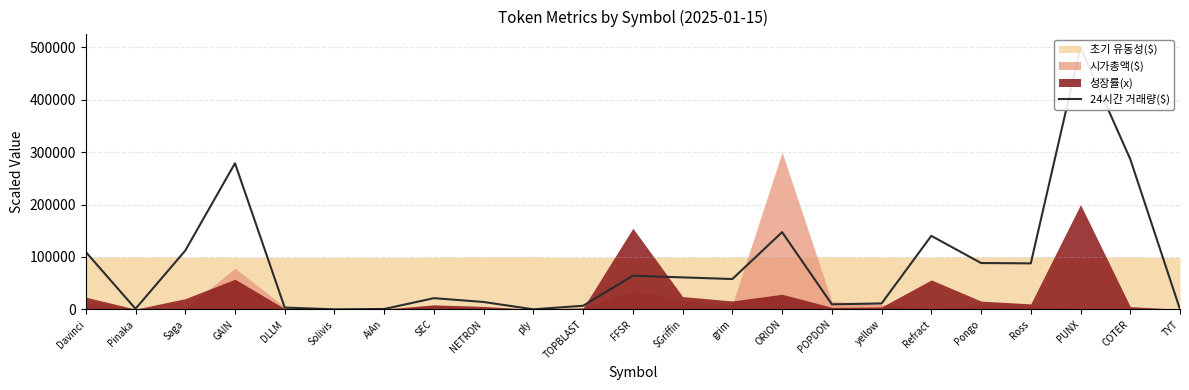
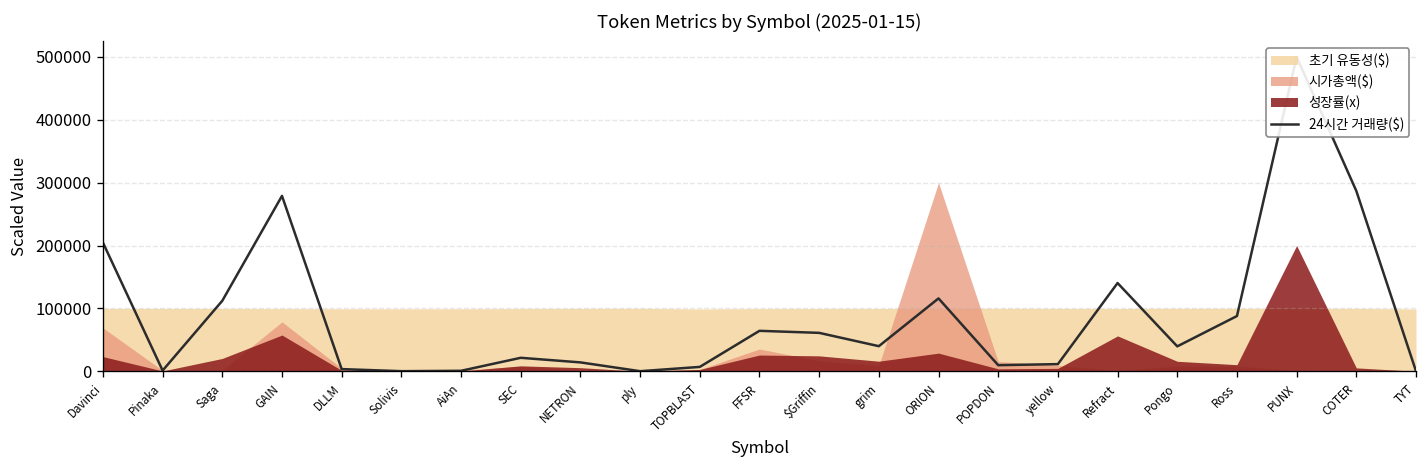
24시간 거래량($), Davinci: 110000 -> 200000
시가총액($), Davinci: 10000 -> 70000
성장률(x), FFSR: 150000 -> 30000
24시간 거래량($), grim: 60000 -> 40000
24시간 거래량($), ORION: 150000 -> 120000
24시간 거래량($), Pongo: 90000 -> 40000
